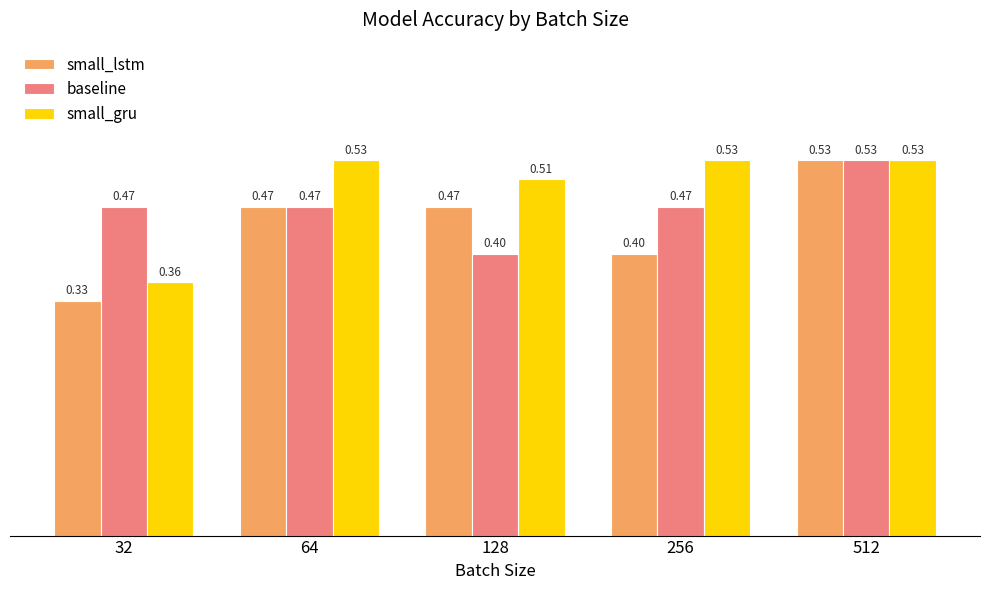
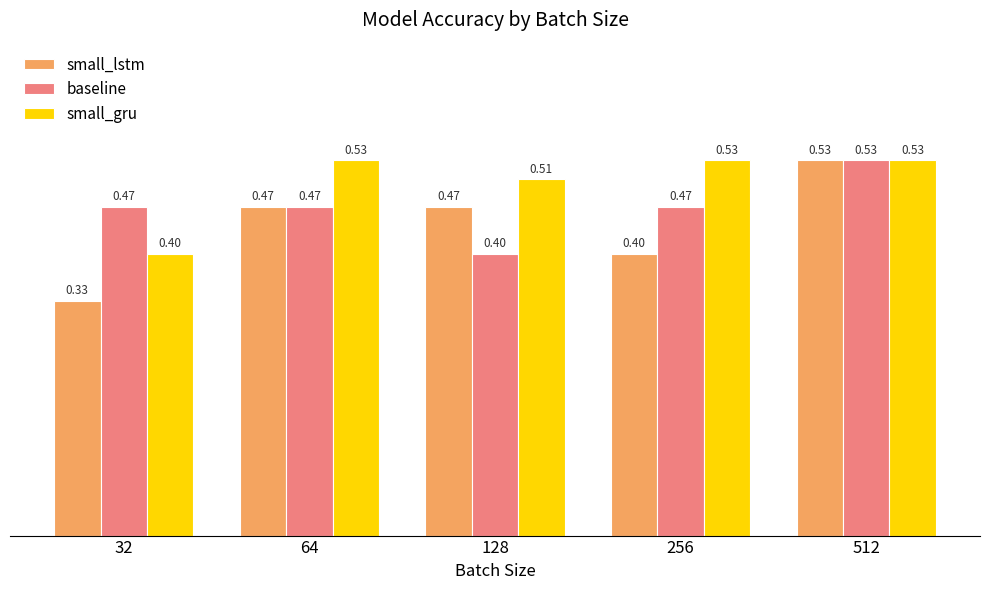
small_gru, 32: 0.36 -> 0.40
